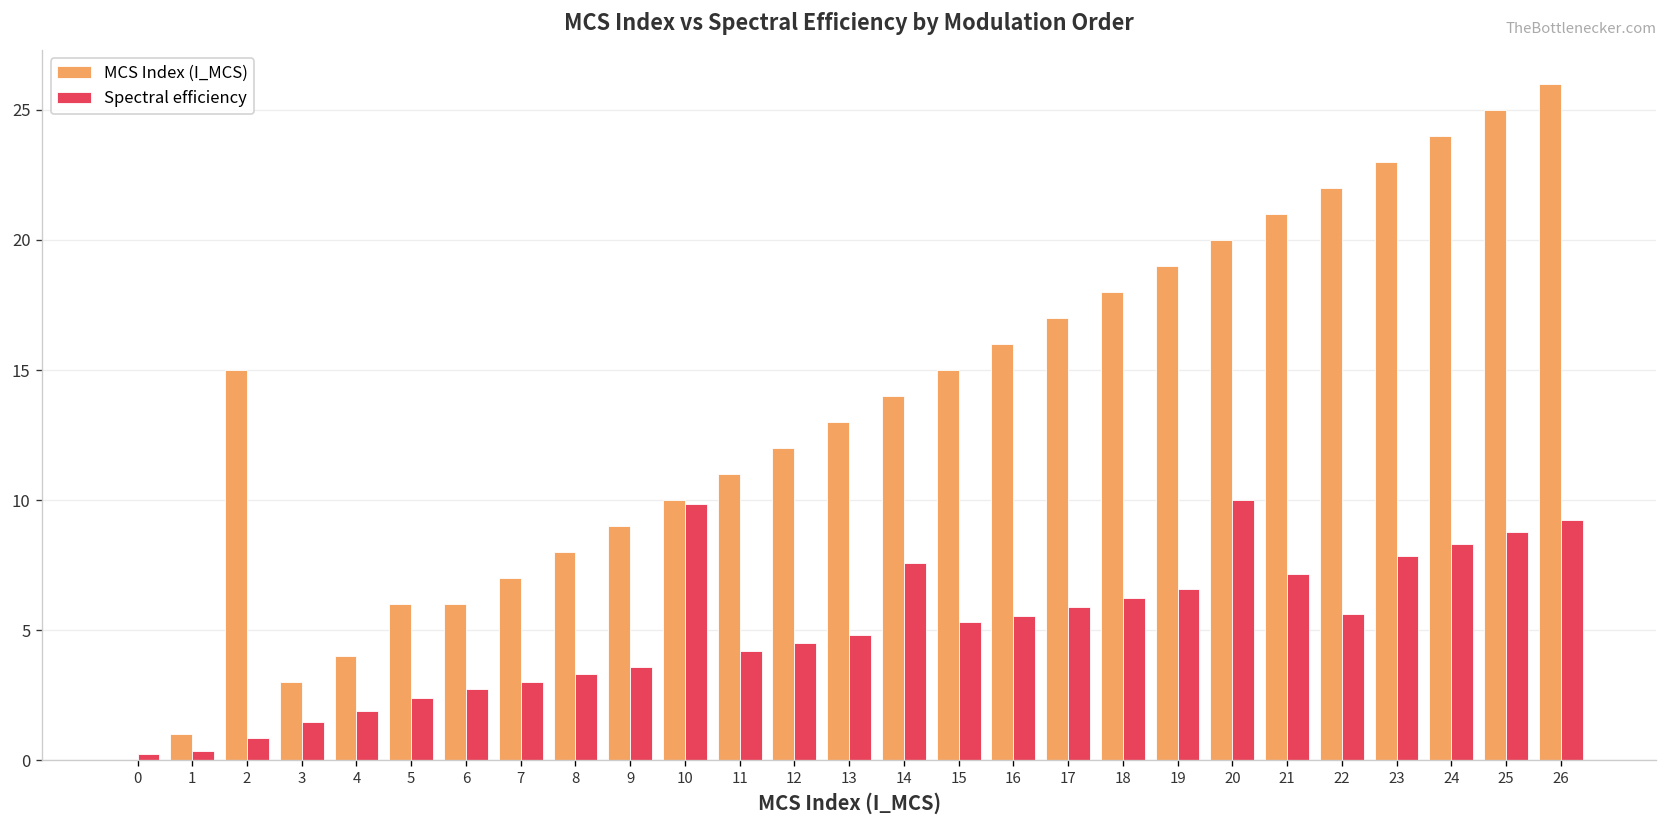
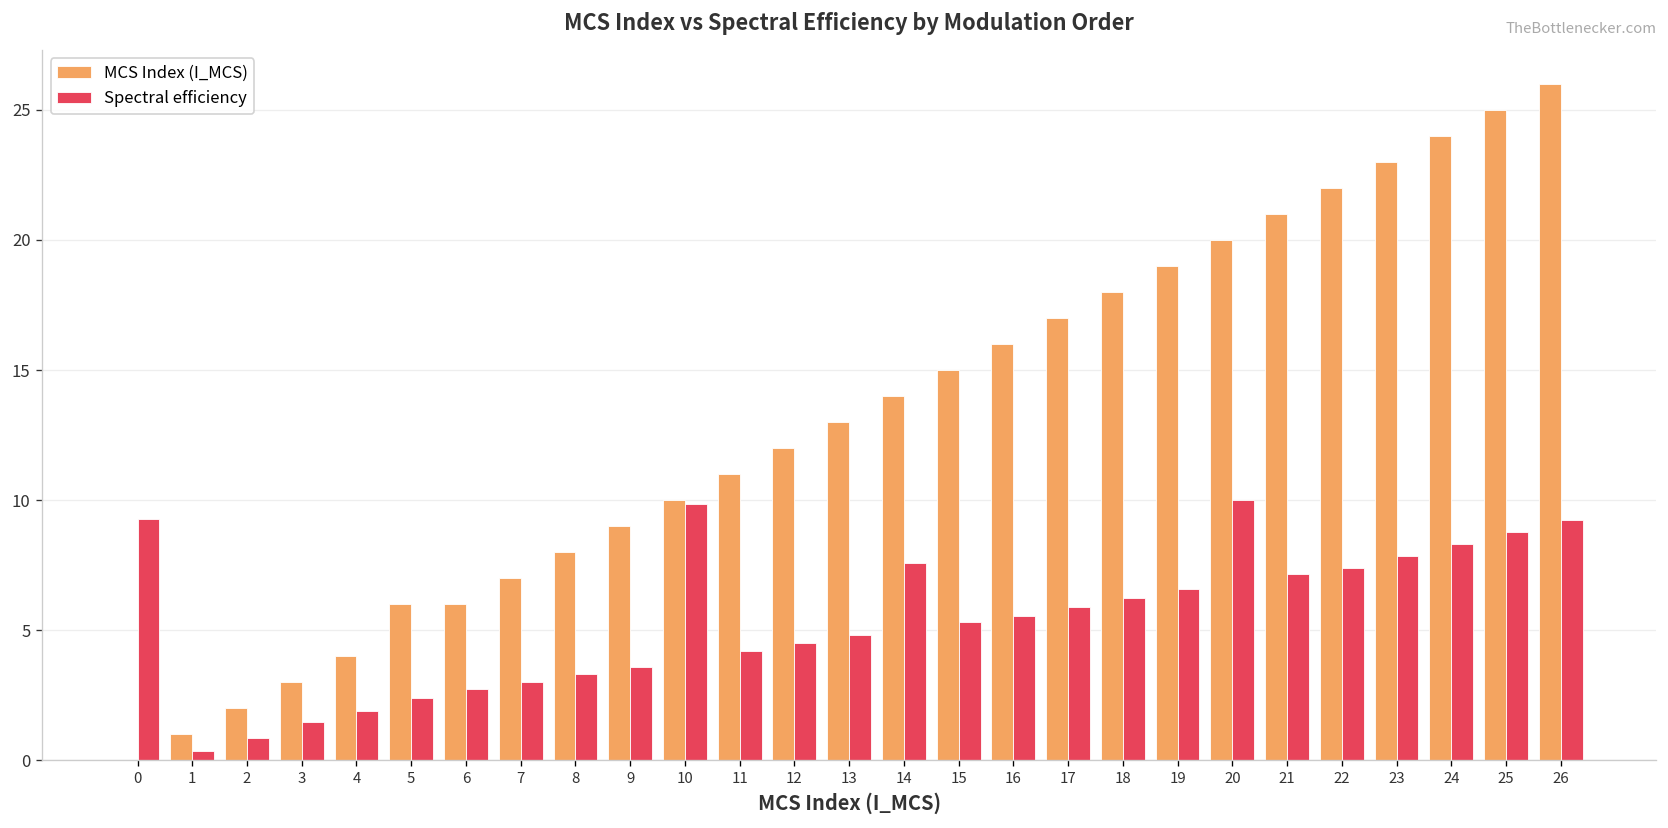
Spectral efficiency, 0: 0.2 -> 9.3
MCS Index (I_MCS), 2: 15 -> 2
Spectral efficiency, 22: 5.6 -> 7.4
